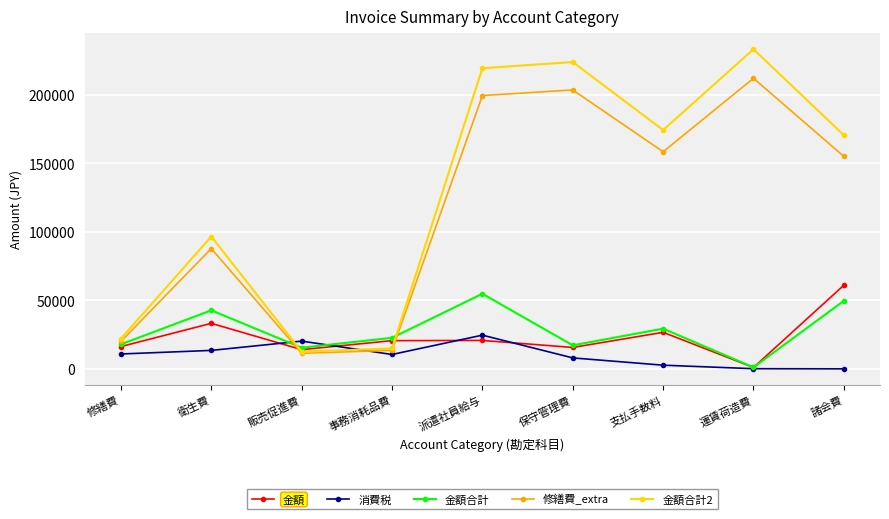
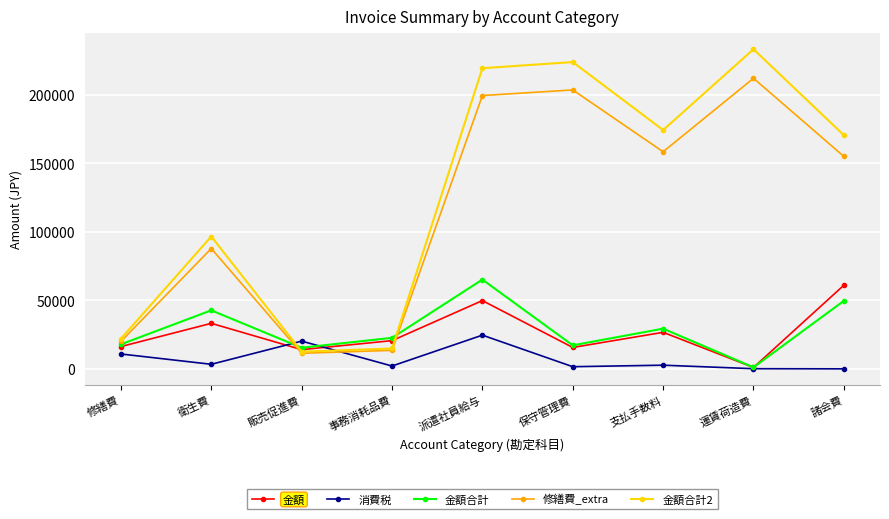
消費税, 衛生費: 13000 -> 3000
消費税, 事務消耗品費: 10000 -> 2000
金額, 派遣社員給与: 21000 -> 50000
金額合計, 派遣社員給与: 55000 -> 65000
消費税, 保守管理費: 8000 -> 2000
